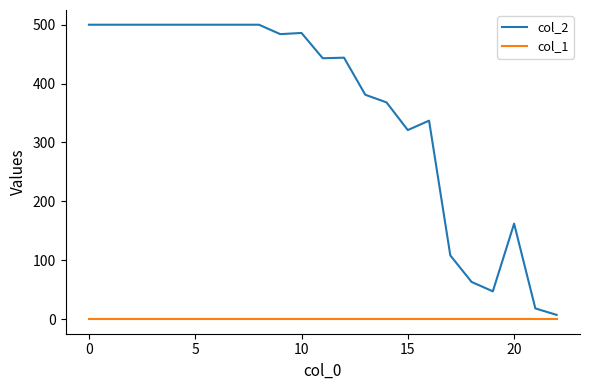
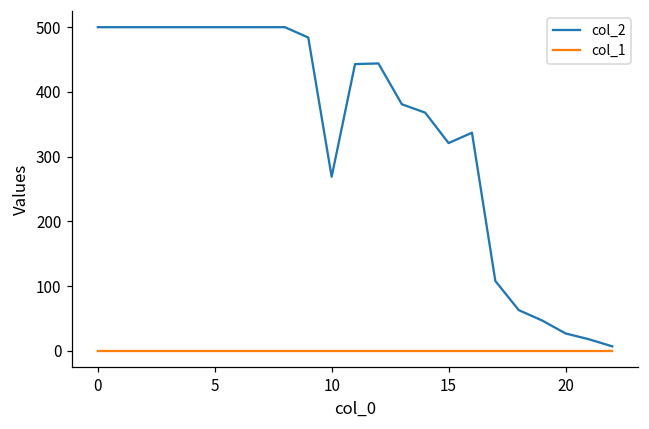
col_2, 10: 490 -> 270
col_2, 20: 160 -> 30
